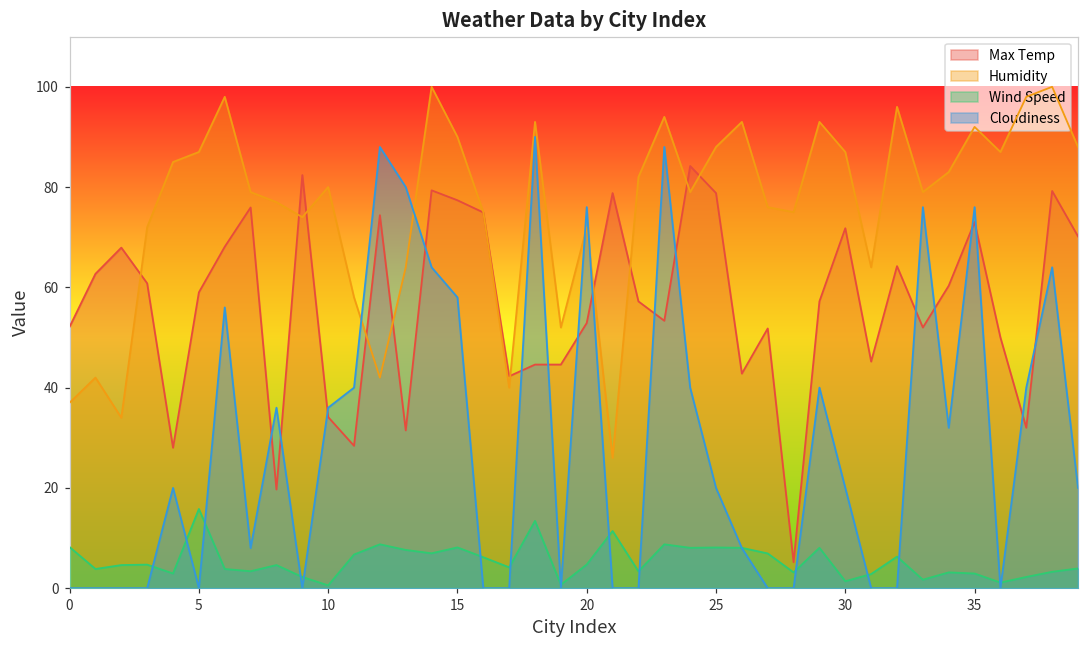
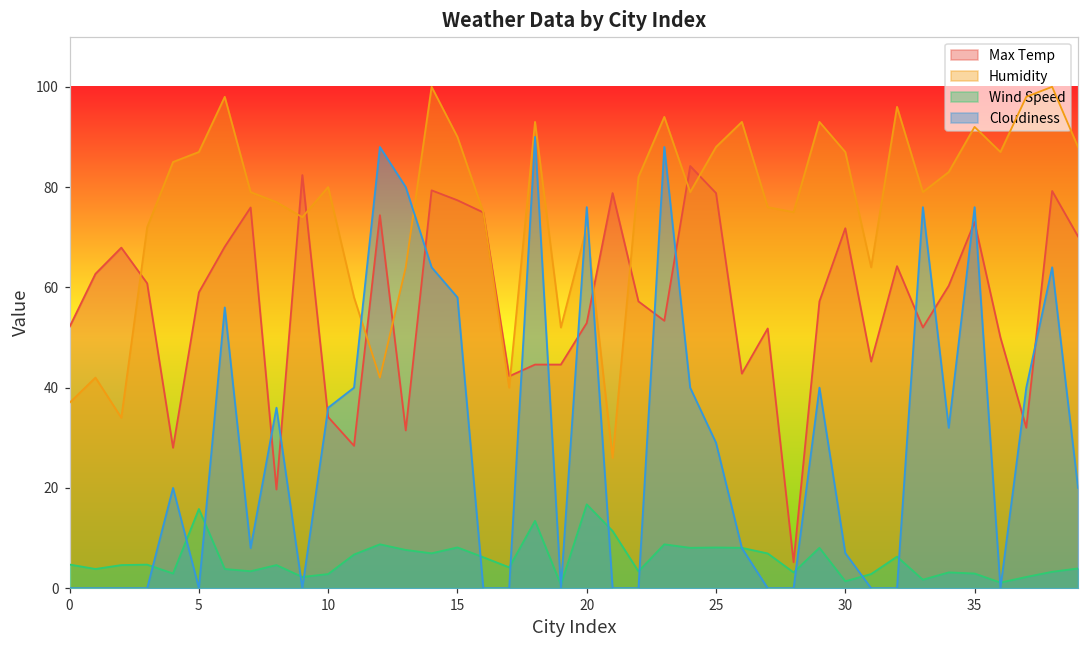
Wind Speed, 0: 8 -> 5
Wind Speed, 10: 1 -> 3
Wind Speed, 20: 5 -> 17
Cloudiness, 25: 20 -> 29
Cloudiness, 30: 20 -> 7
